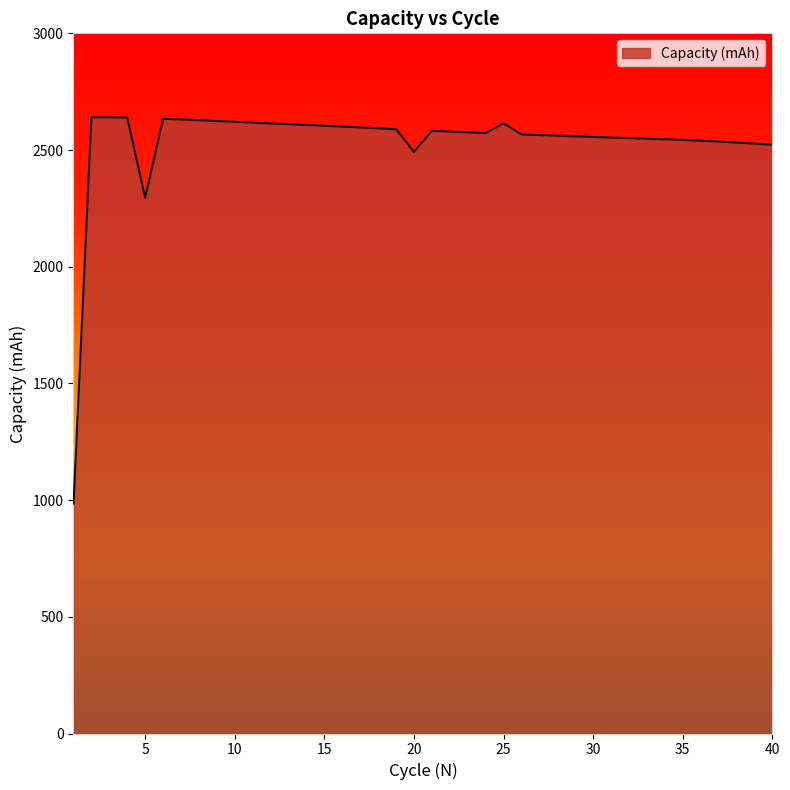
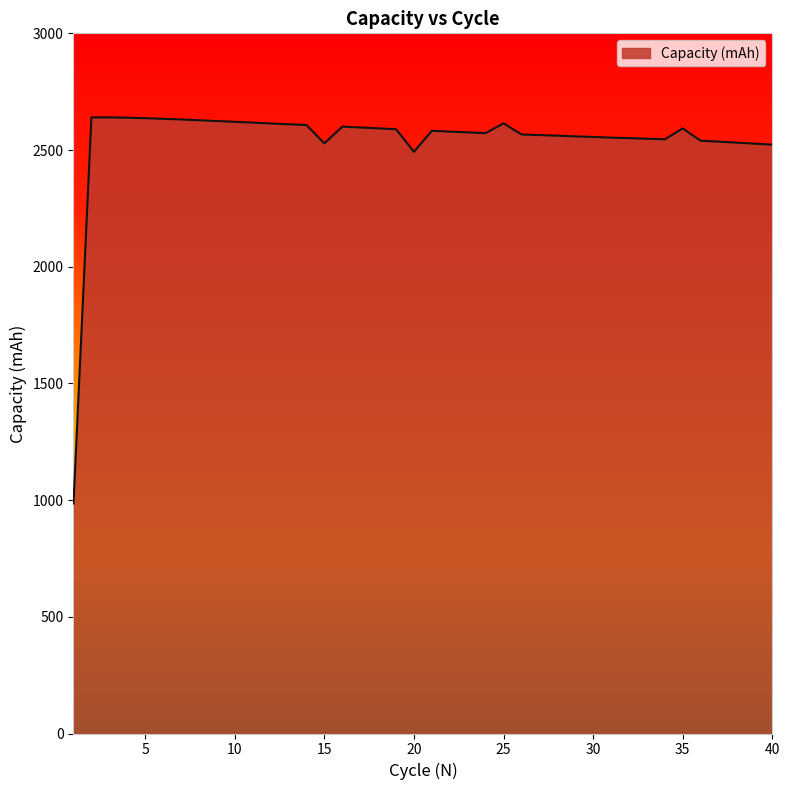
5: 2300 -> 2640
15: 2600 -> 2530
35: 2540 -> 2590
